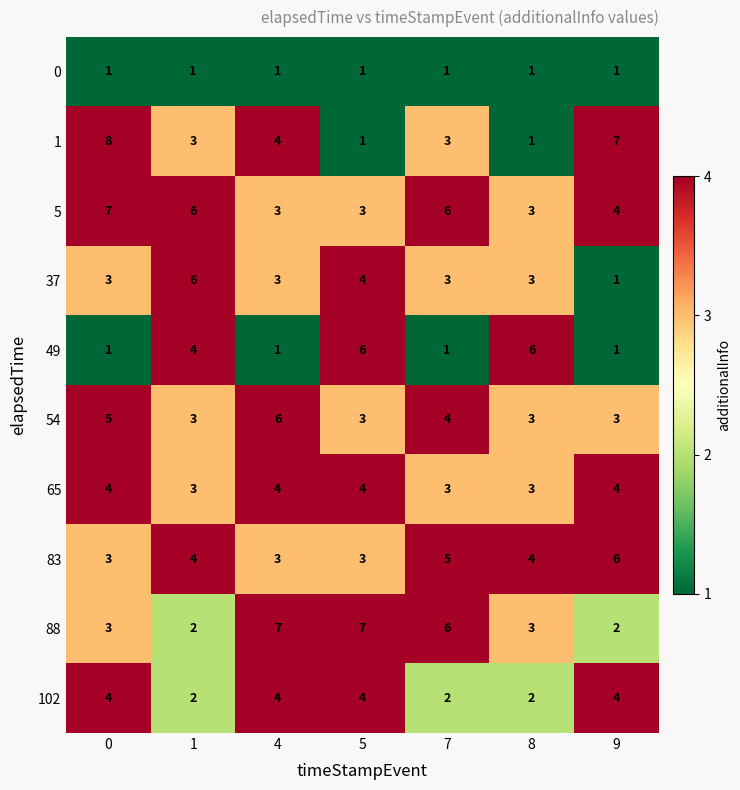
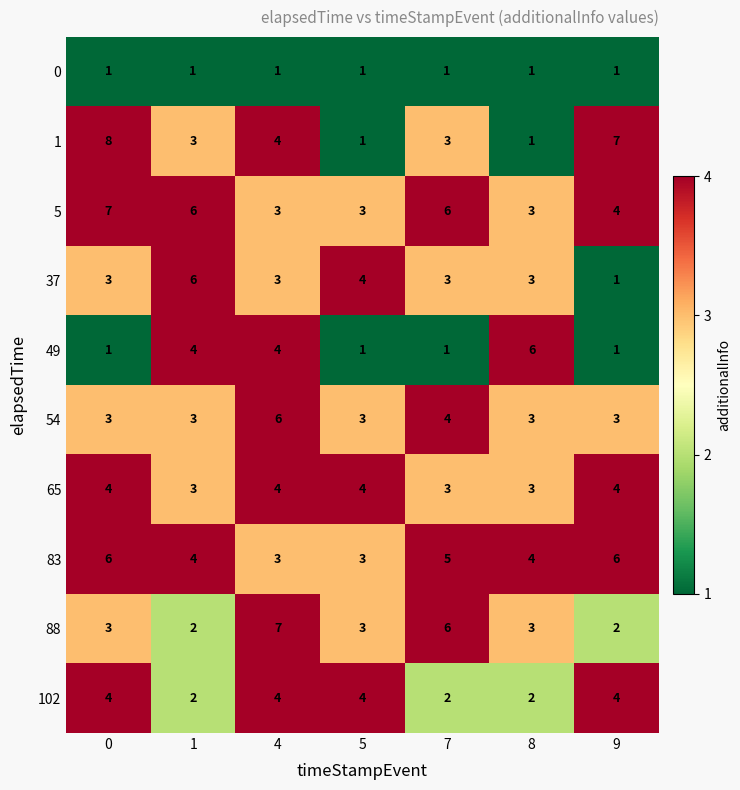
49, 4: 1 -> 4
49, 5: 6 -> 1
54, 0: 5 -> 3
83, 0: 3 -> 6
88, 5: 7 -> 3
